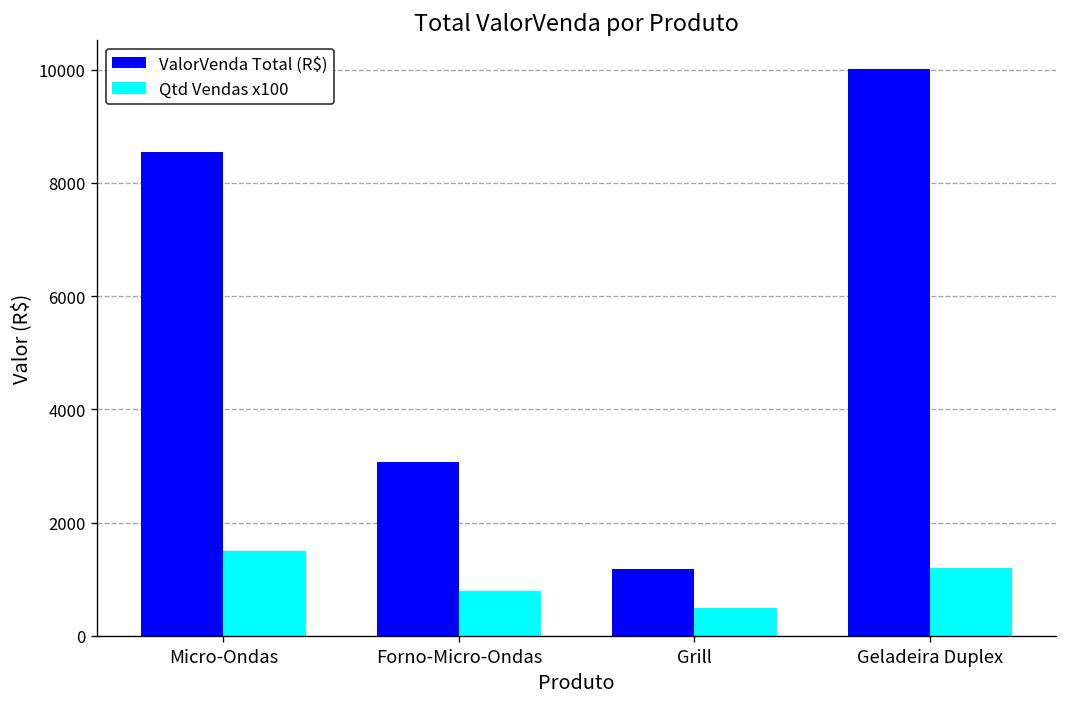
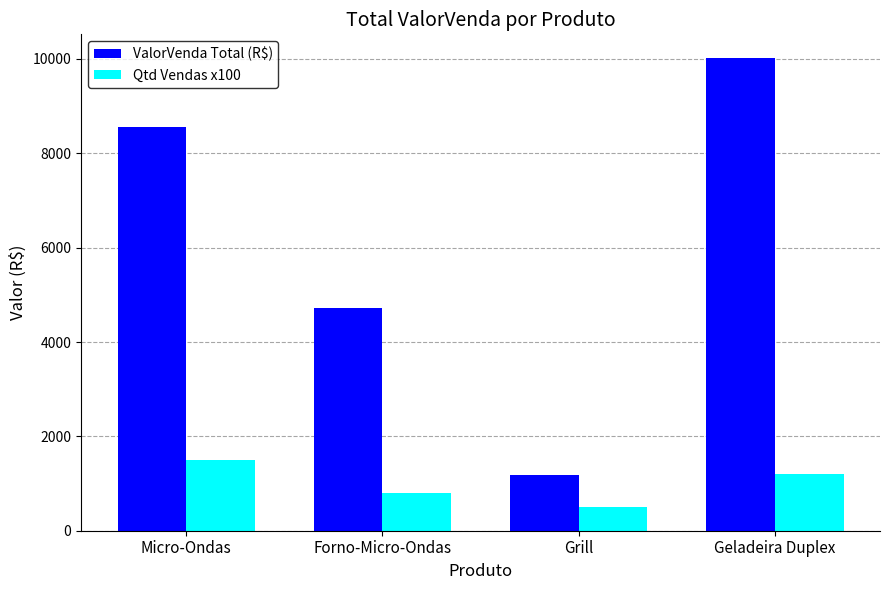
ValorVenda Total (R$), Forno-Micro-Ondas: 3100 -> 4700
